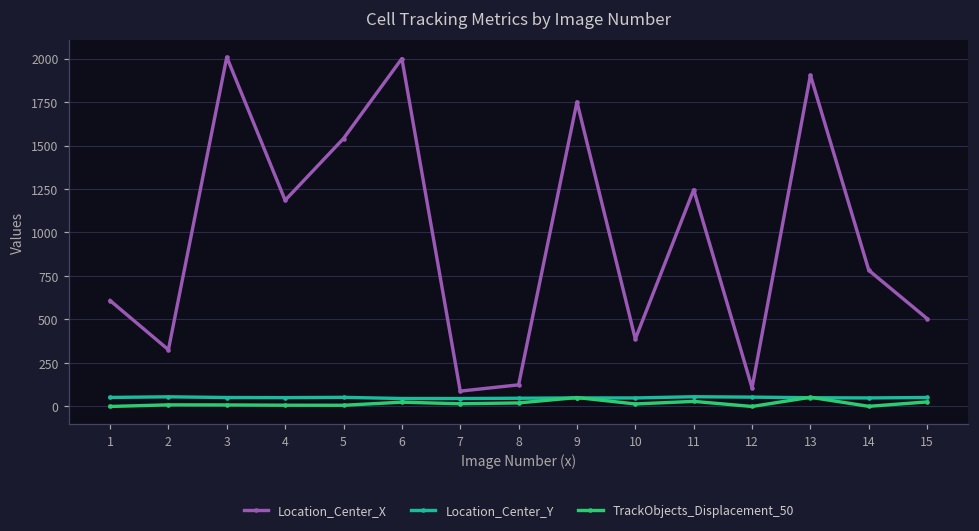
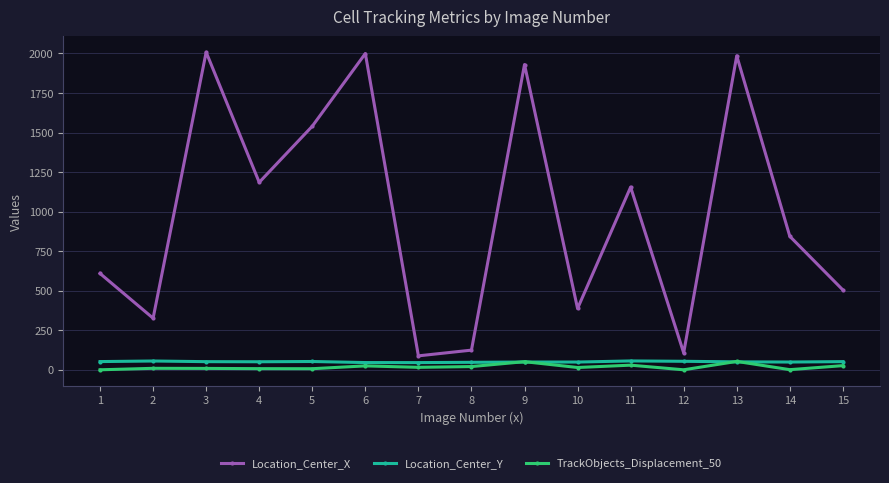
Location_Center_X, 9: 1750 -> 1930
Location_Center_X, 11: 1250 -> 1150
Location_Center_X, 13: 1900 -> 1990
Location_Center_X, 14: 780 -> 840
